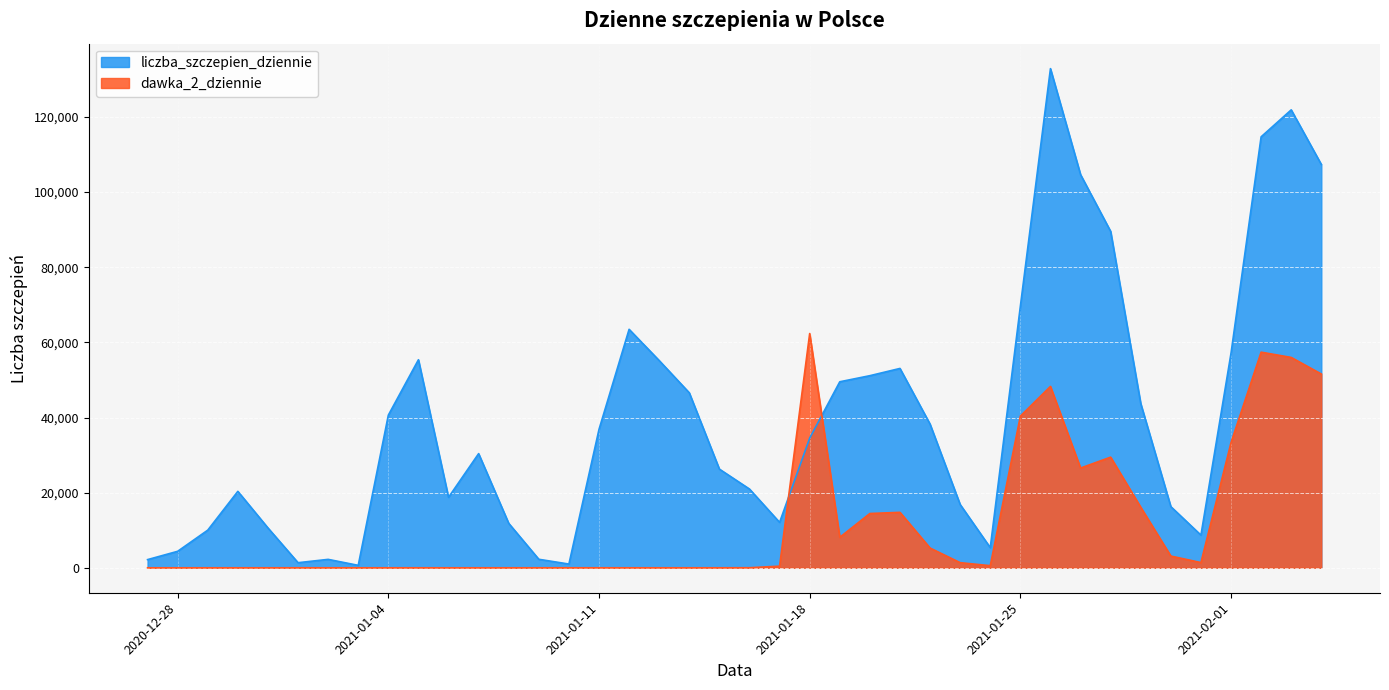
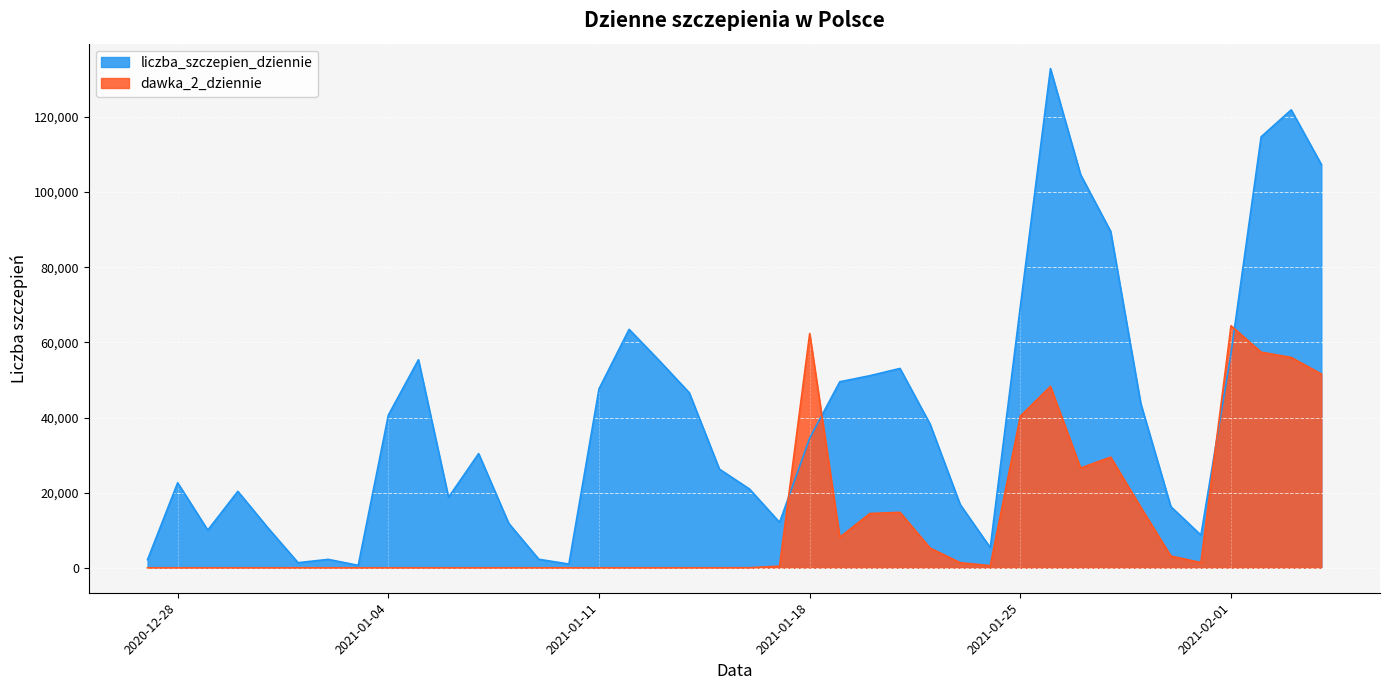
liczba_szczepien_dziennie, 2020-12-28: 4,000 -> 23,000
liczba_szczepien_dziennie, 2021-01-11: 37,000 -> 48,000
dawka_2_dziennie, 2021-02-01: 33,000 -> 64,000
